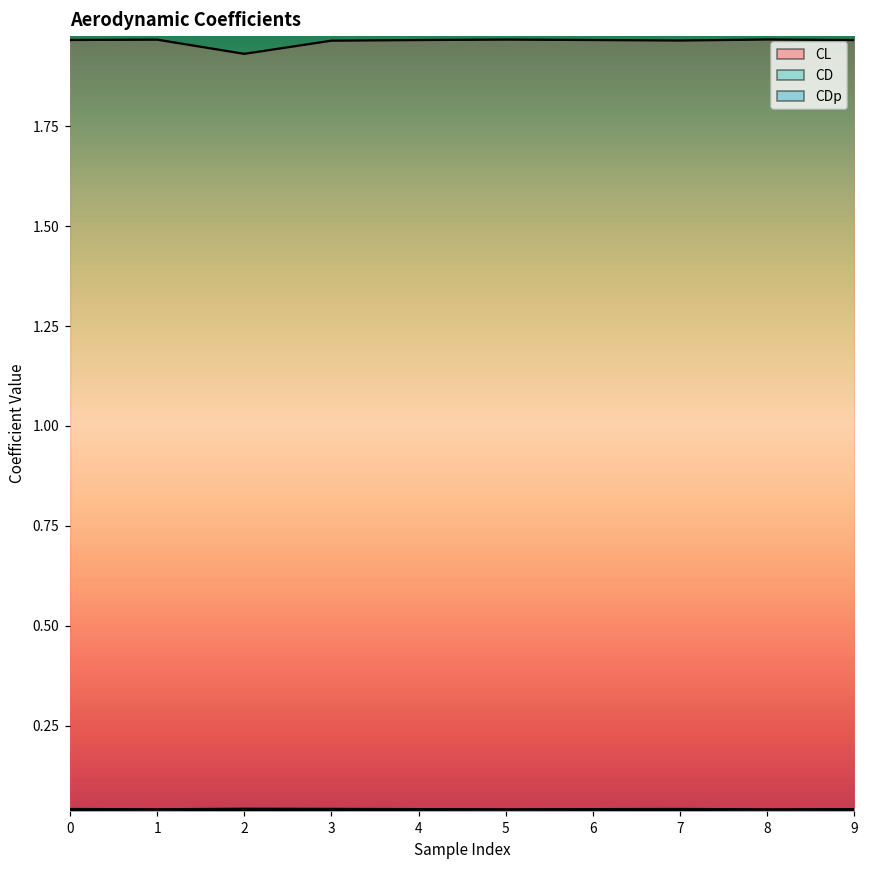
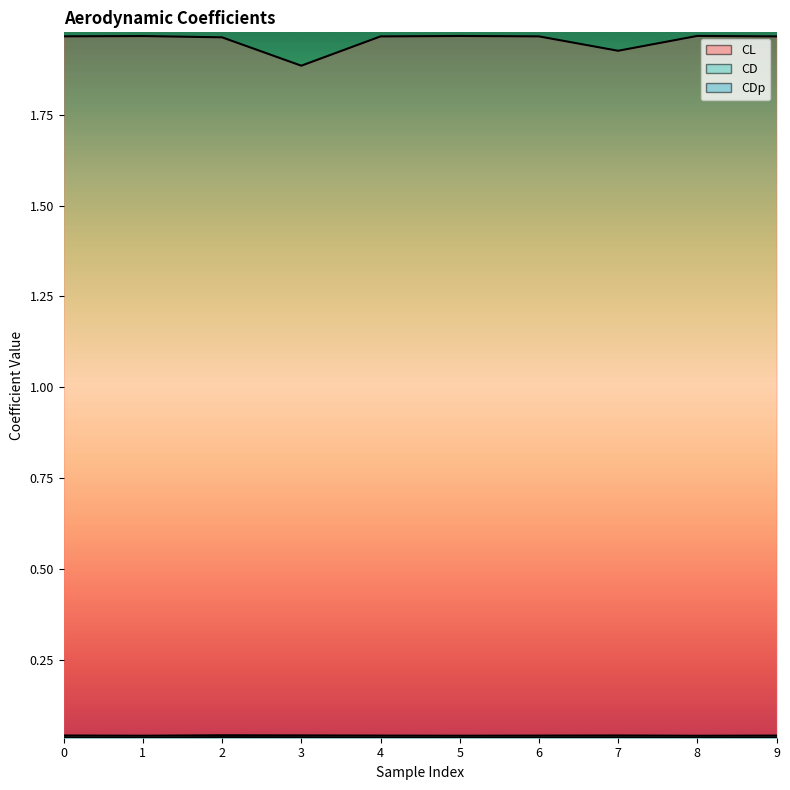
CL, 2: 1.93 -> 1.96
CL, 3: 1.96 -> 1.88
CL, 7: 1.96 -> 1.93
